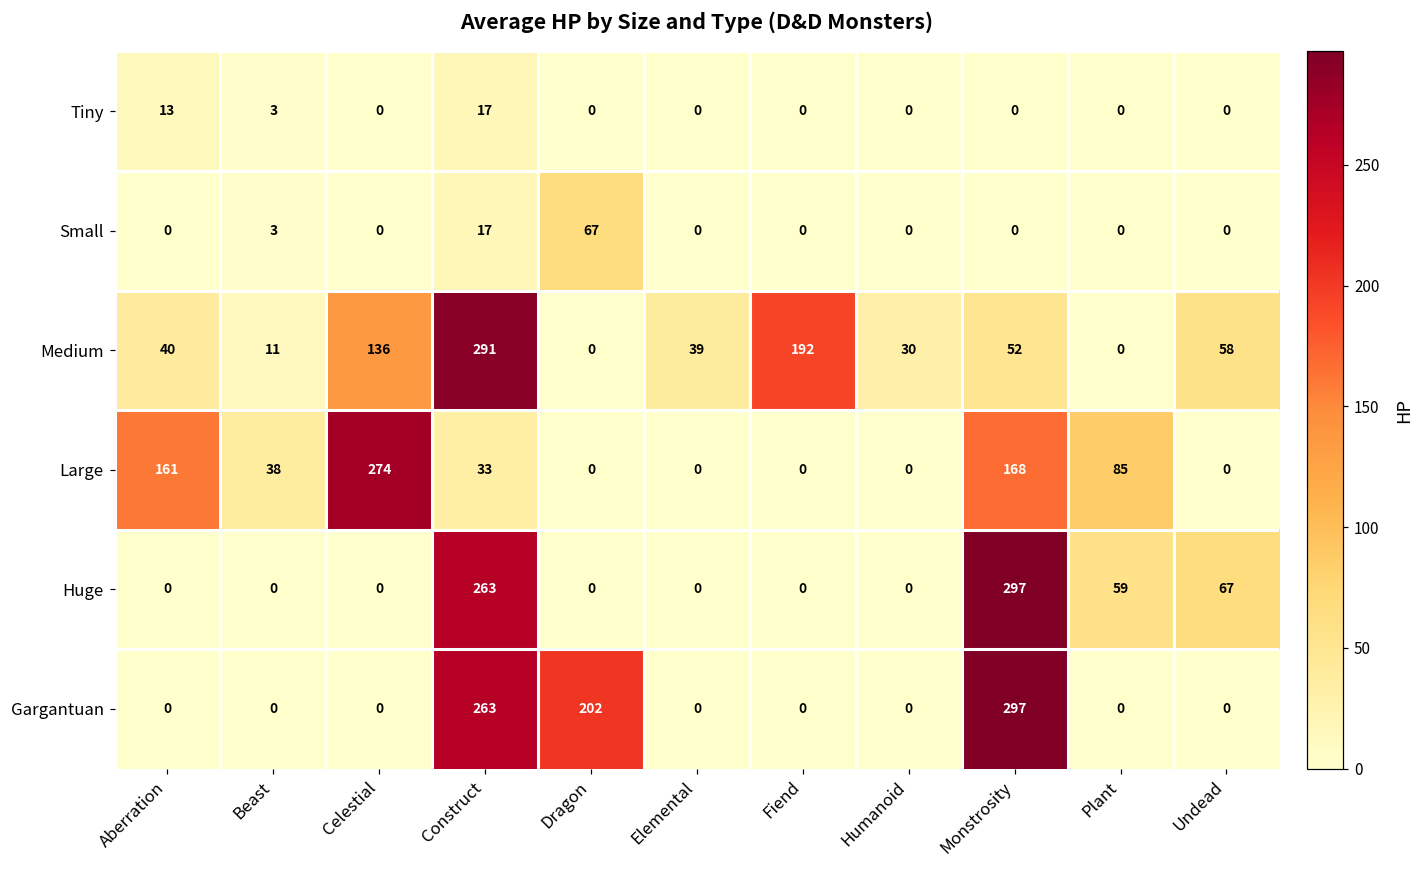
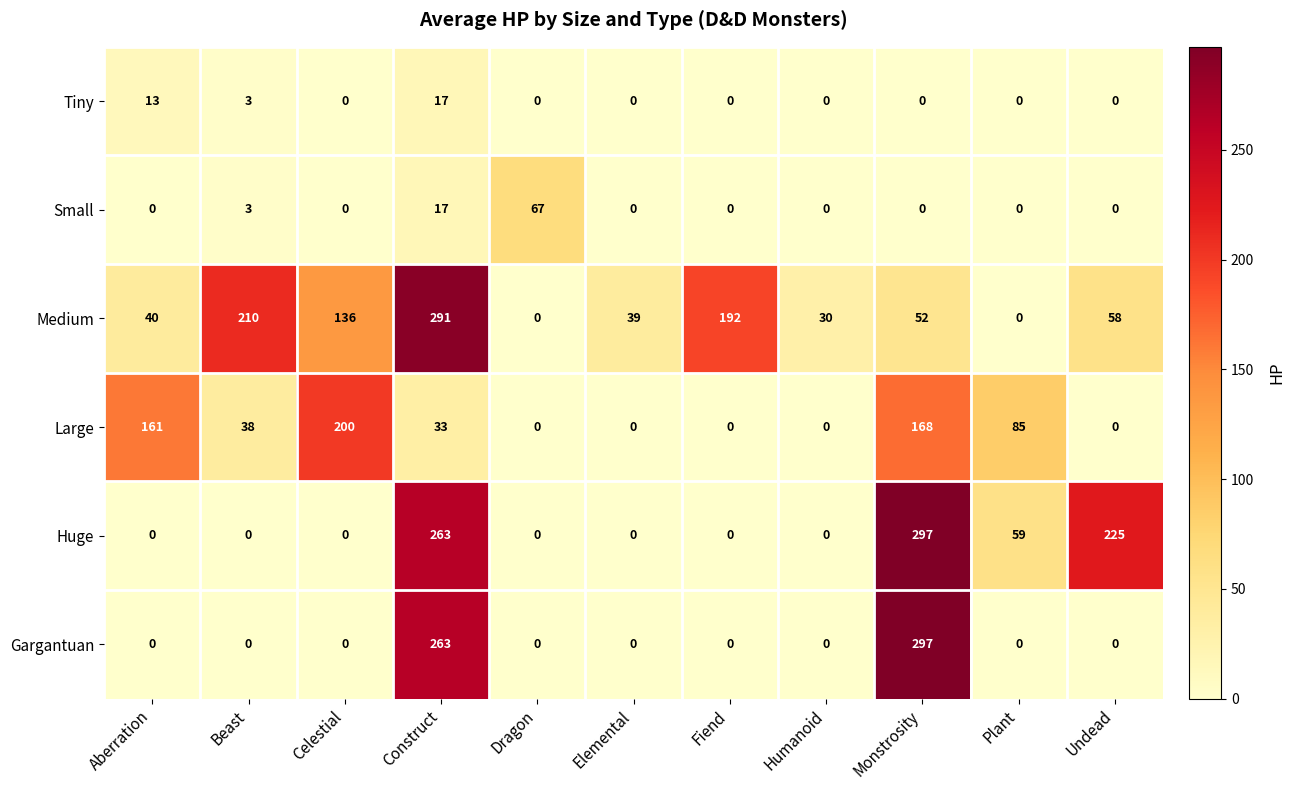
Medium, Beast: 11 -> 210
Large, Celestial: 274 -> 200
Huge, Undead: 67 -> 225
Gargantuan, Dragon: 202 -> 0
